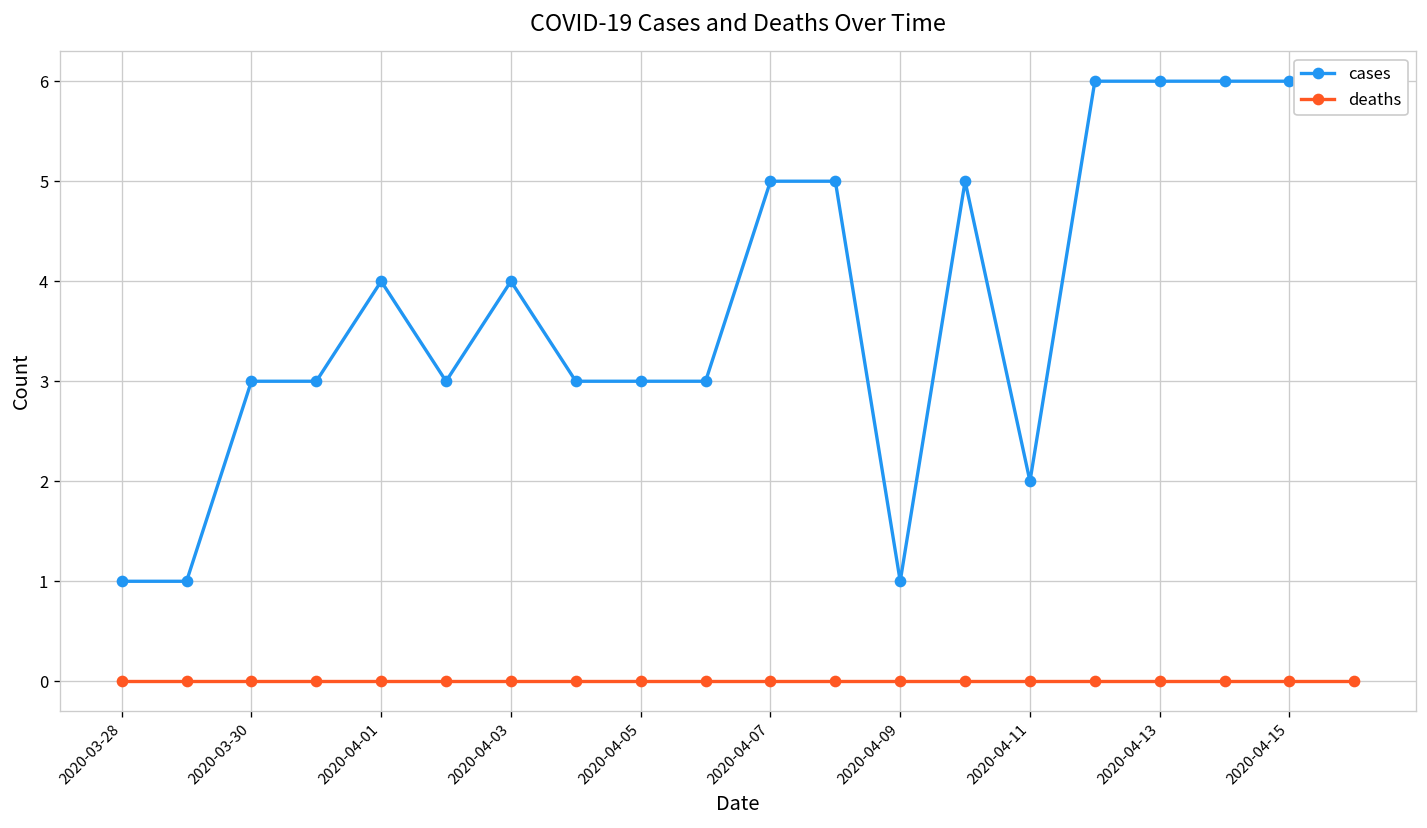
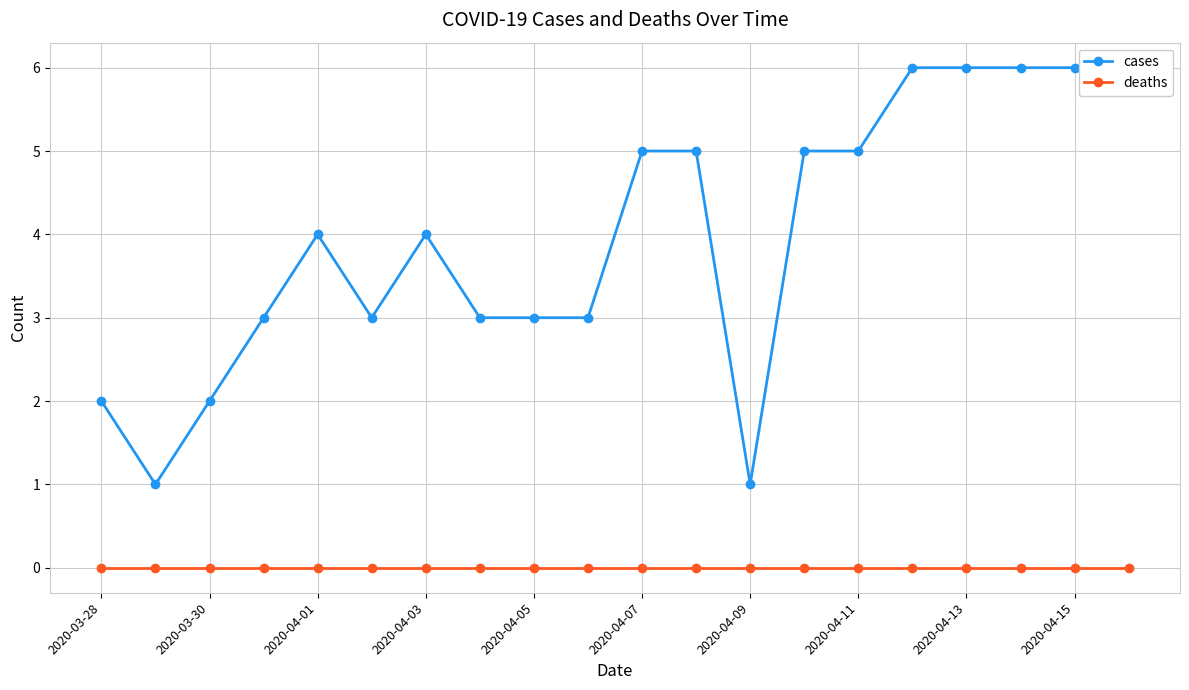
cases, 2020-03-28: 1 -> 2
cases, 2020-03-30: 3 -> 2
cases, 2020-04-11: 2 -> 5
